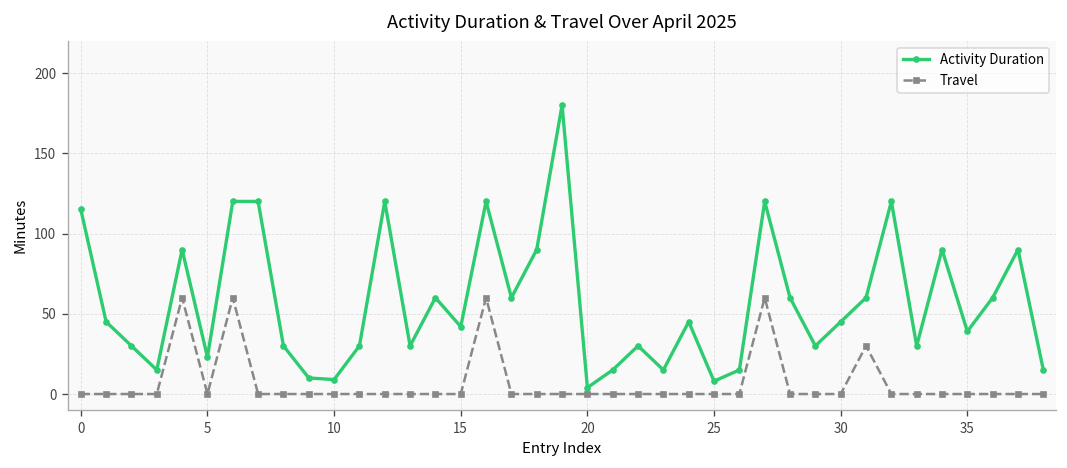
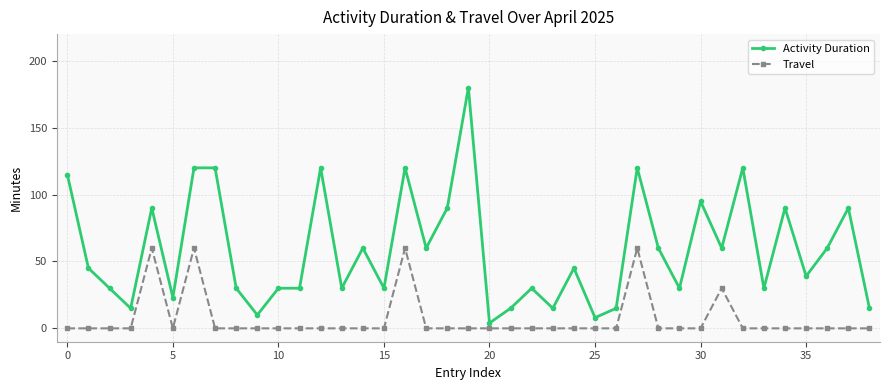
Activity Duration, 10: 9 -> 30
Activity Duration, 15: 42 -> 30
Activity Duration, 30: 45 -> 95
